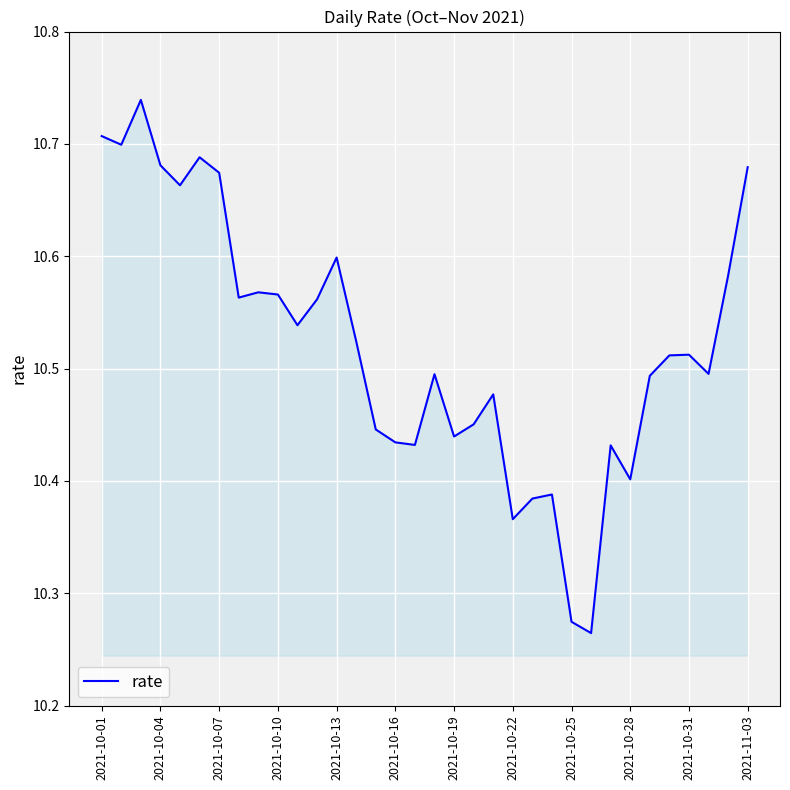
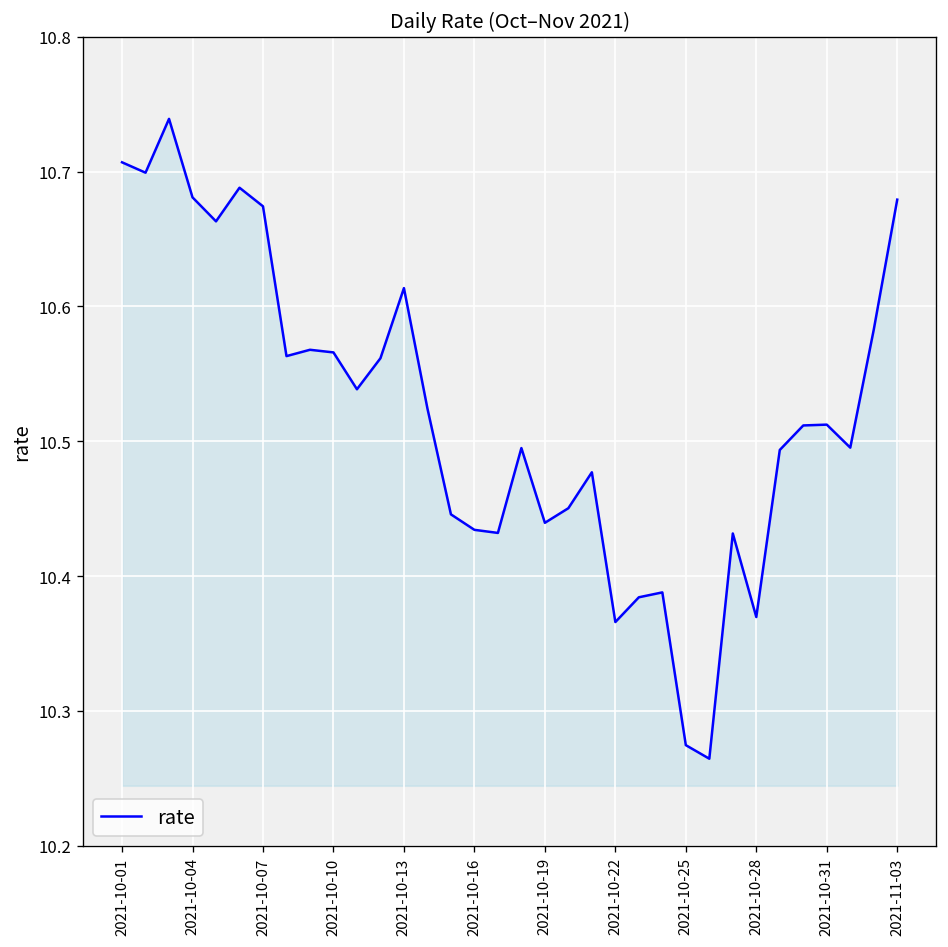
2021-10-13: 10.599 -> 10.614
2021-10-28: 10.401 -> 10.370
